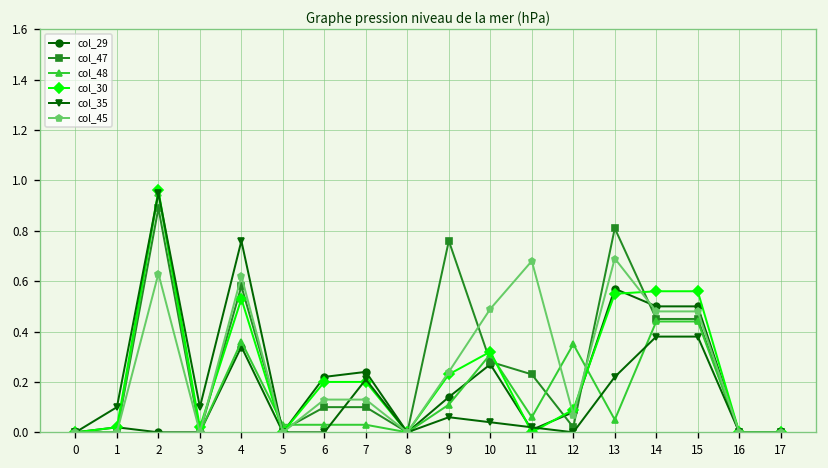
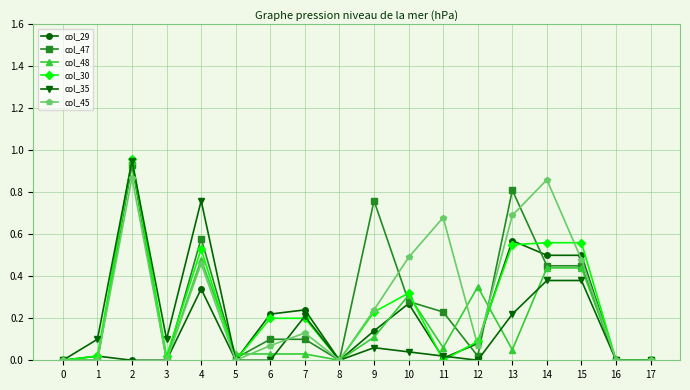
col_47, 2: 0.89 -> 0.93
col_45, 2: 0.63 -> 0.87
col_48, 4: 0.36 -> 0.48
col_45, 4: 0.62 -> 0.46
col_45, 6: 0.13 -> 0.07
col_45, 14: 0.48 -> 0.86
